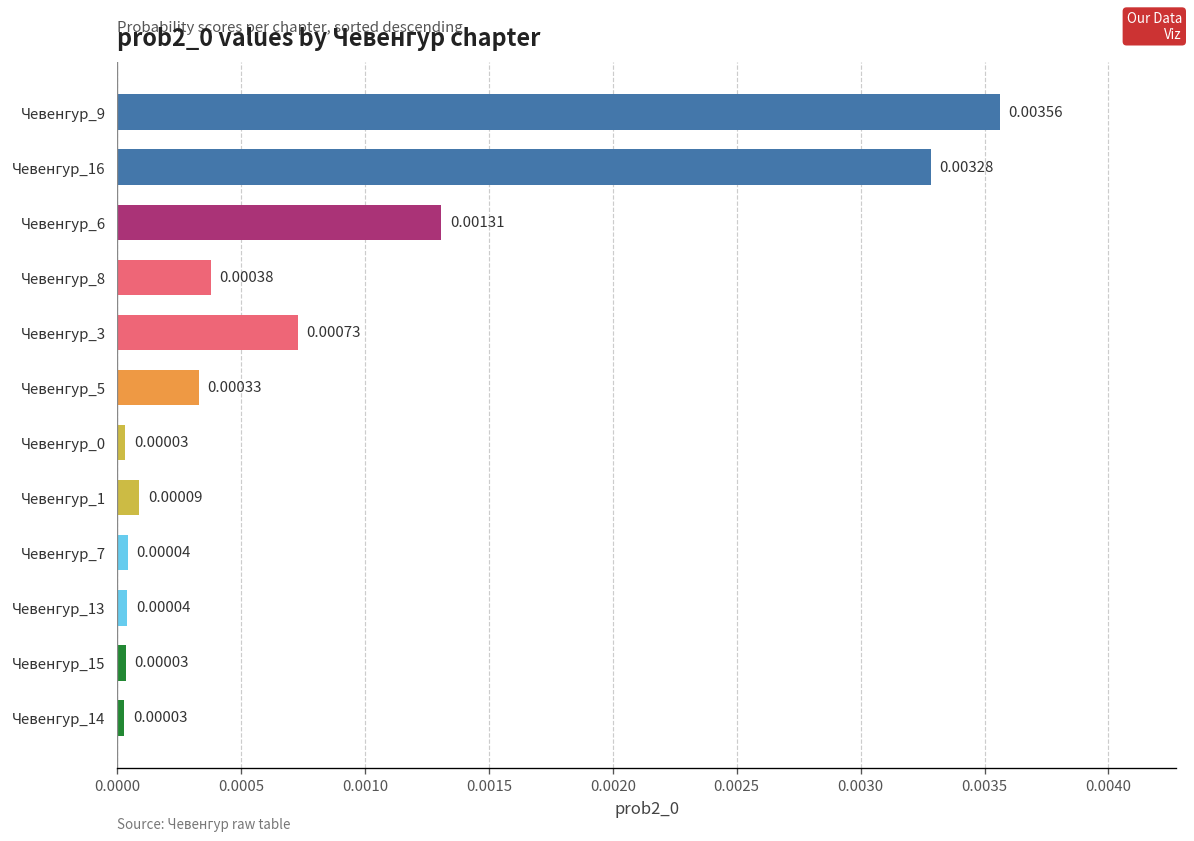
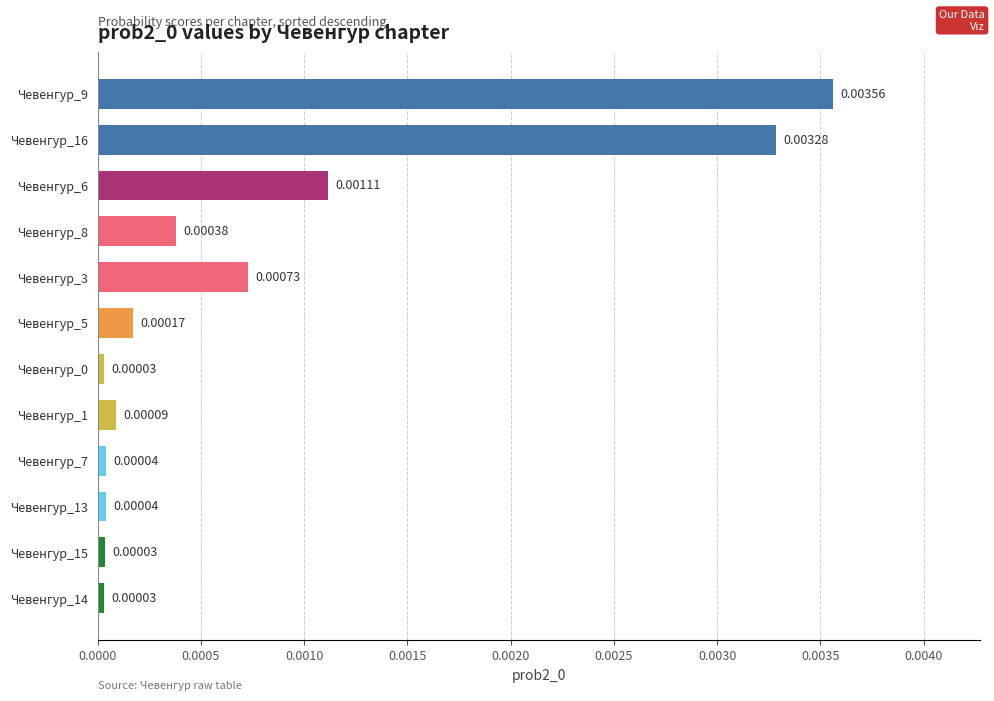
Чевенгур_6: 0.00131 -> 0.00111
Чевенгур_5: 0.00033 -> 0.00017
